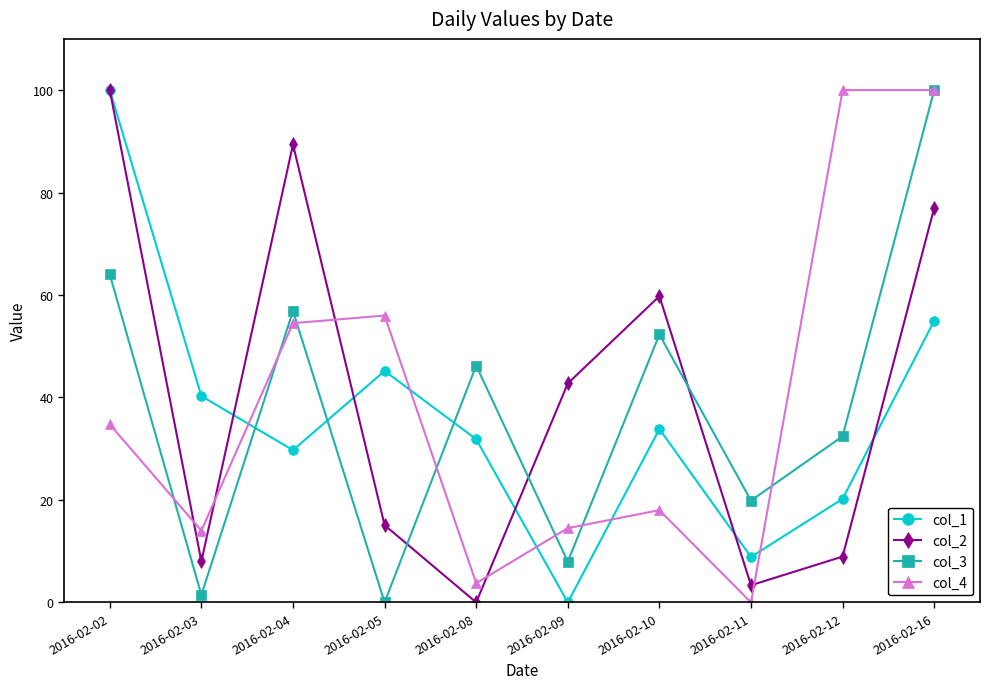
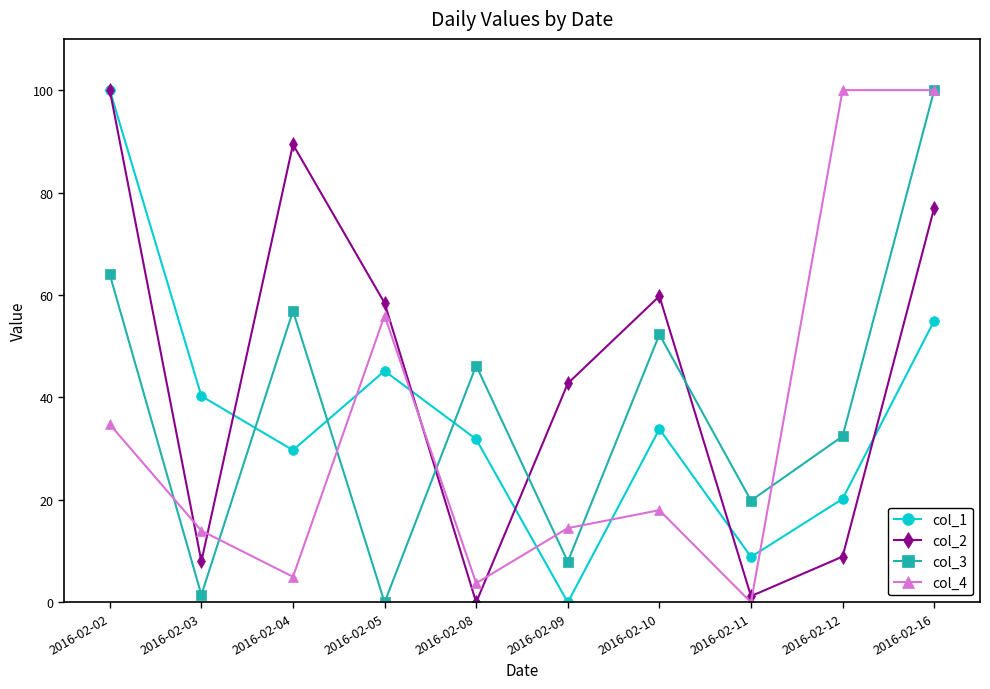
col_4, 2016-02-04: 55 -> 5
col_2, 2016-02-05: 15 -> 58
col_2, 2016-02-11: 3 -> 1
